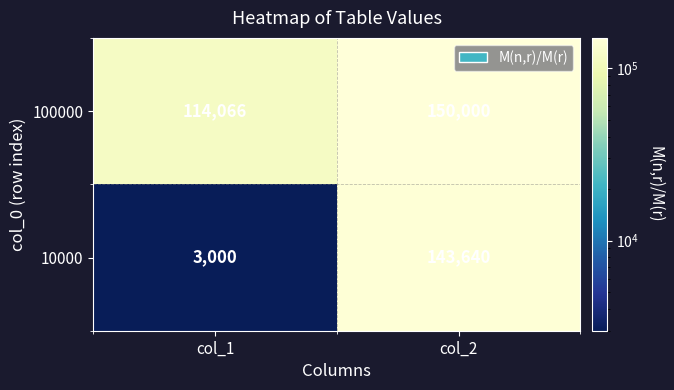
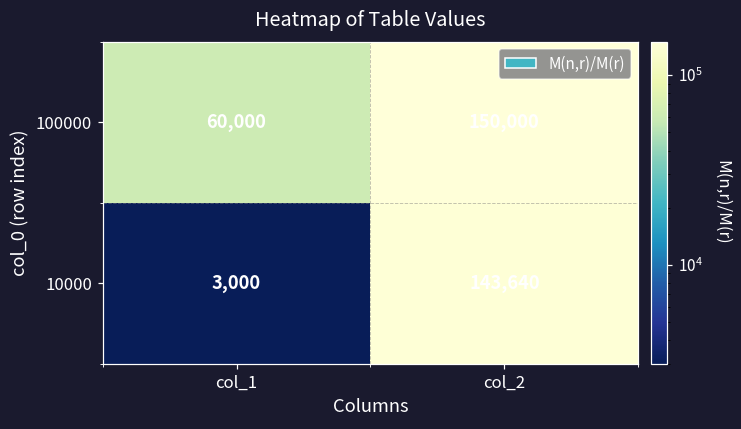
100000, col_1: 114,066 -> 60,000
